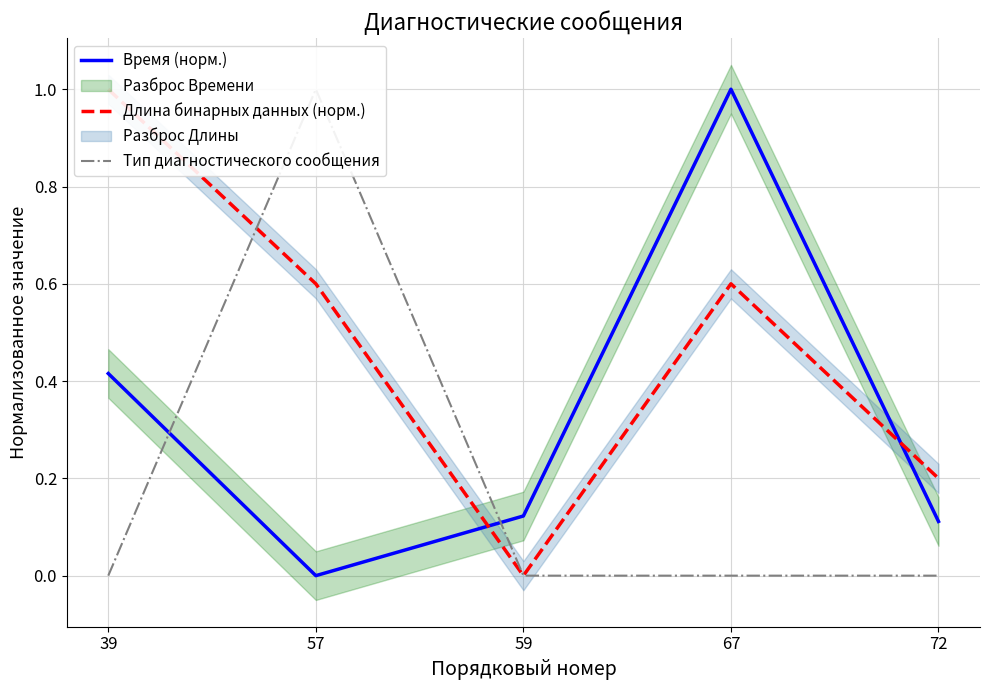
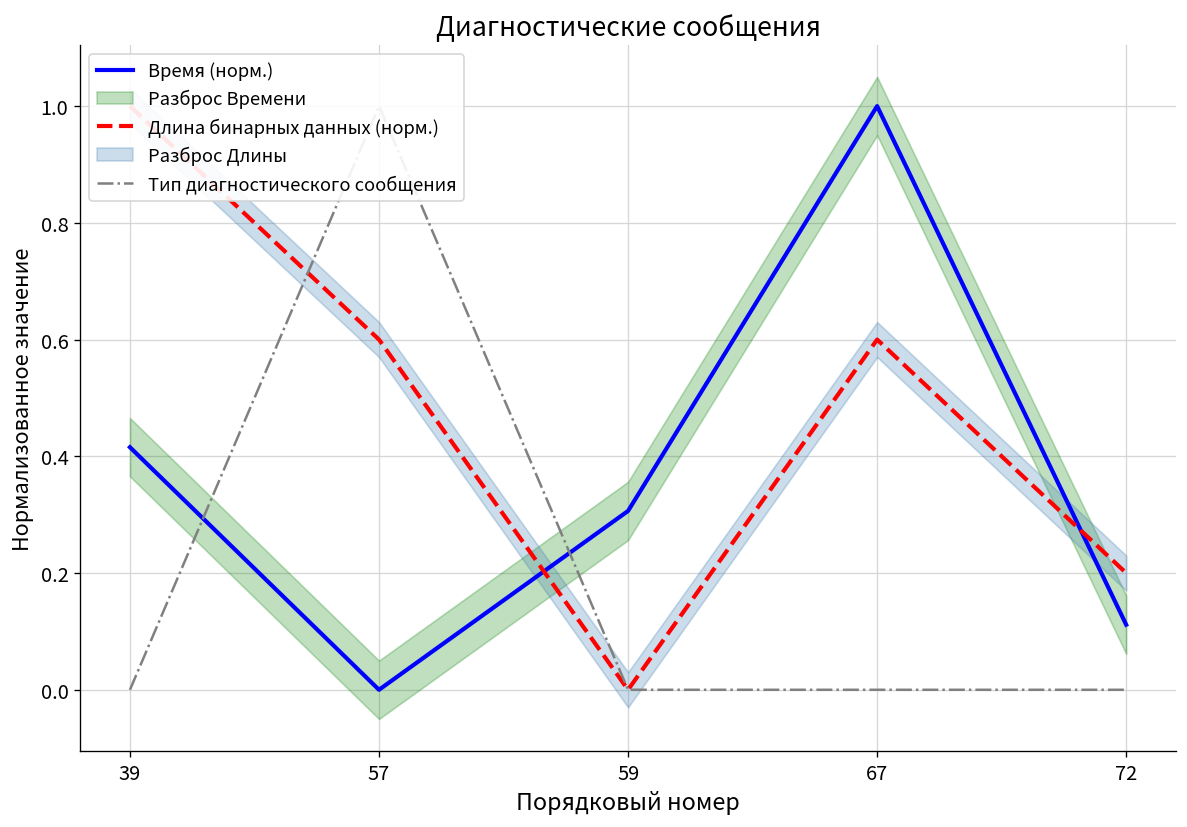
Время (норм.), 59: 0.12 -> 0.31
